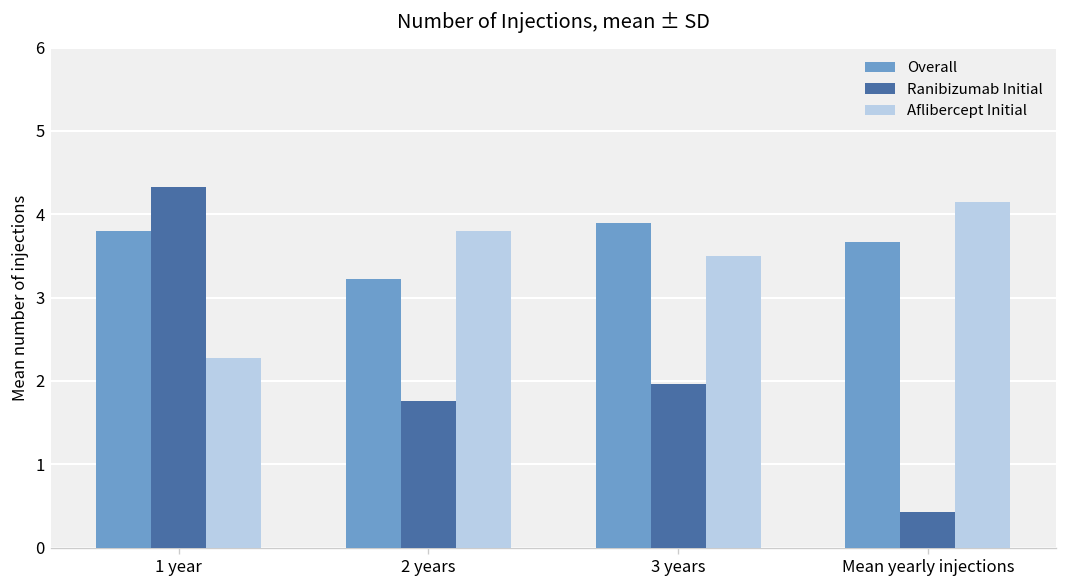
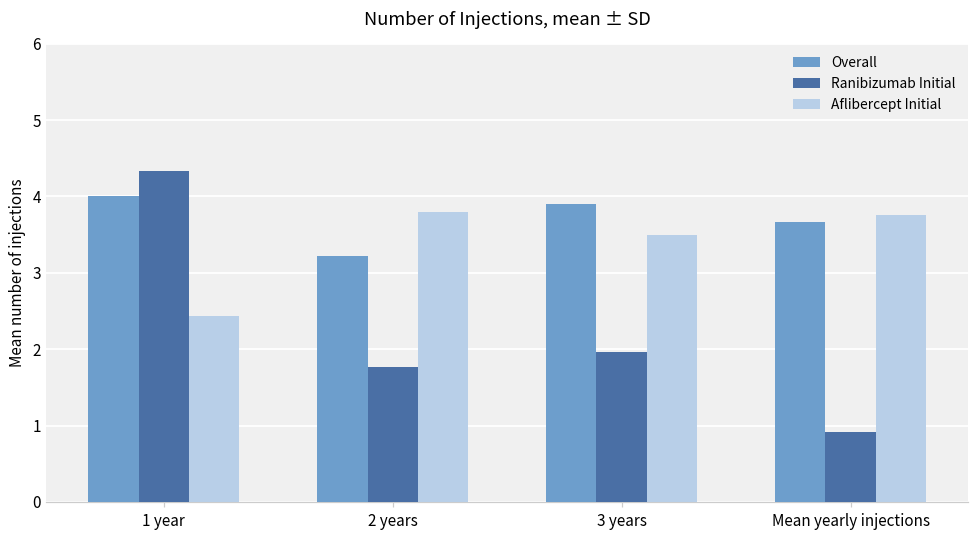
Overall, 1 year: 3.8 -> 4.0
Aflibercept Initial, 1 year: 2.3 -> 2.4
Ranibizumab Initial, Mean yearly injections: 0.4 -> 0.9
Aflibercept Initial, Mean yearly injections: 4.2 -> 3.8
